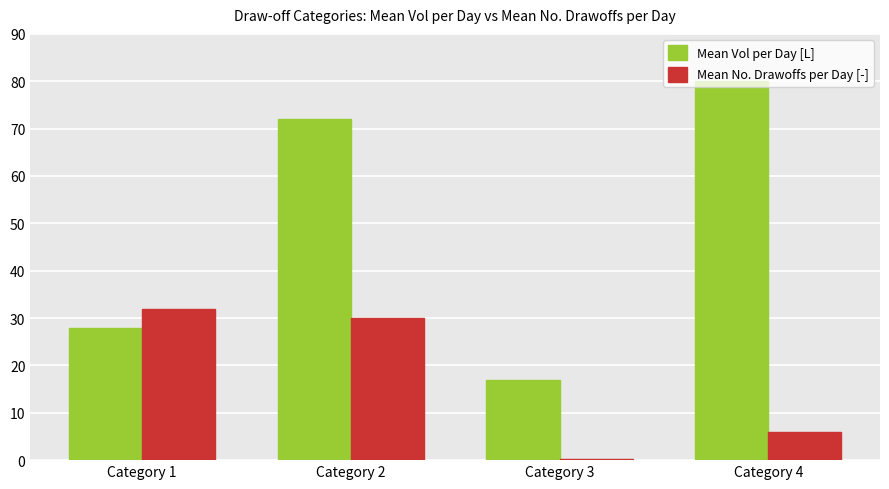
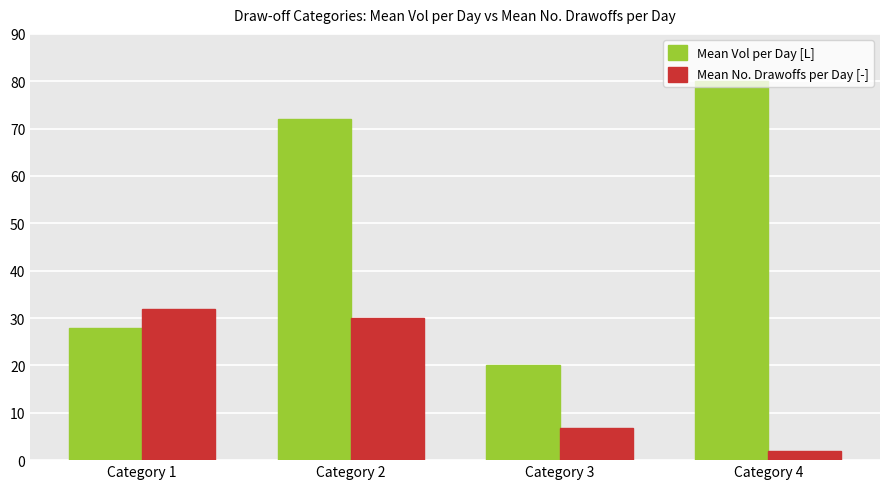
Mean Vol per Day [L], Category 3: 17 -> 20
Mean No. Drawoffs per Day [-], Category 3: 0 -> 7
Mean No. Drawoffs per Day [-], Category 4: 6 -> 2
